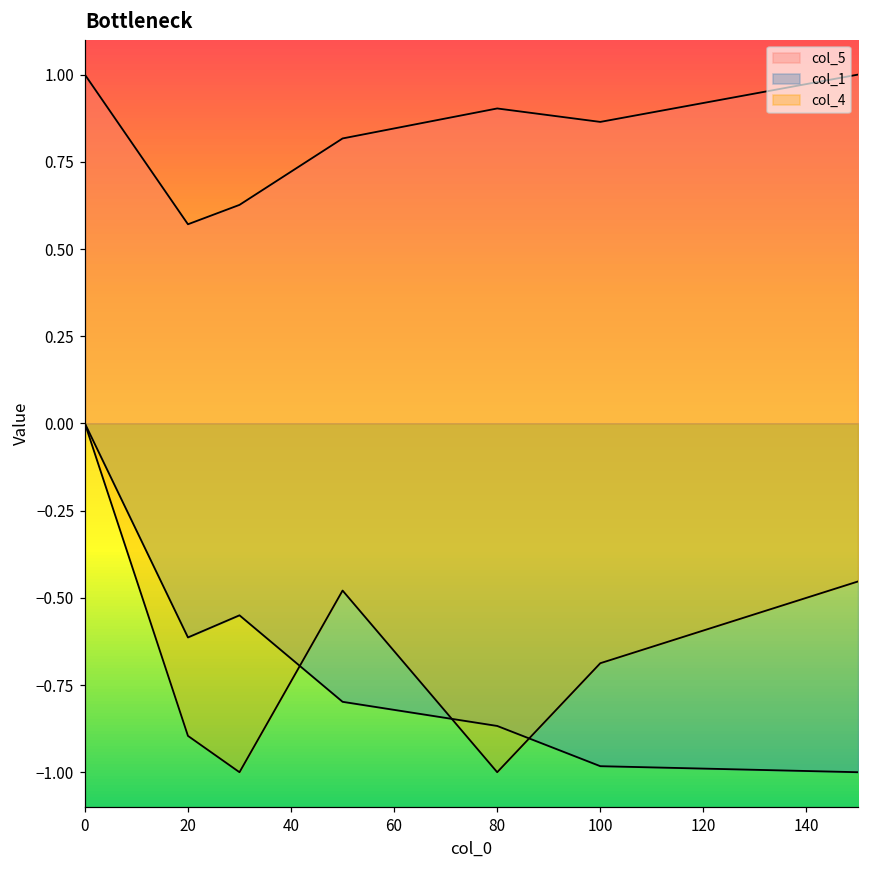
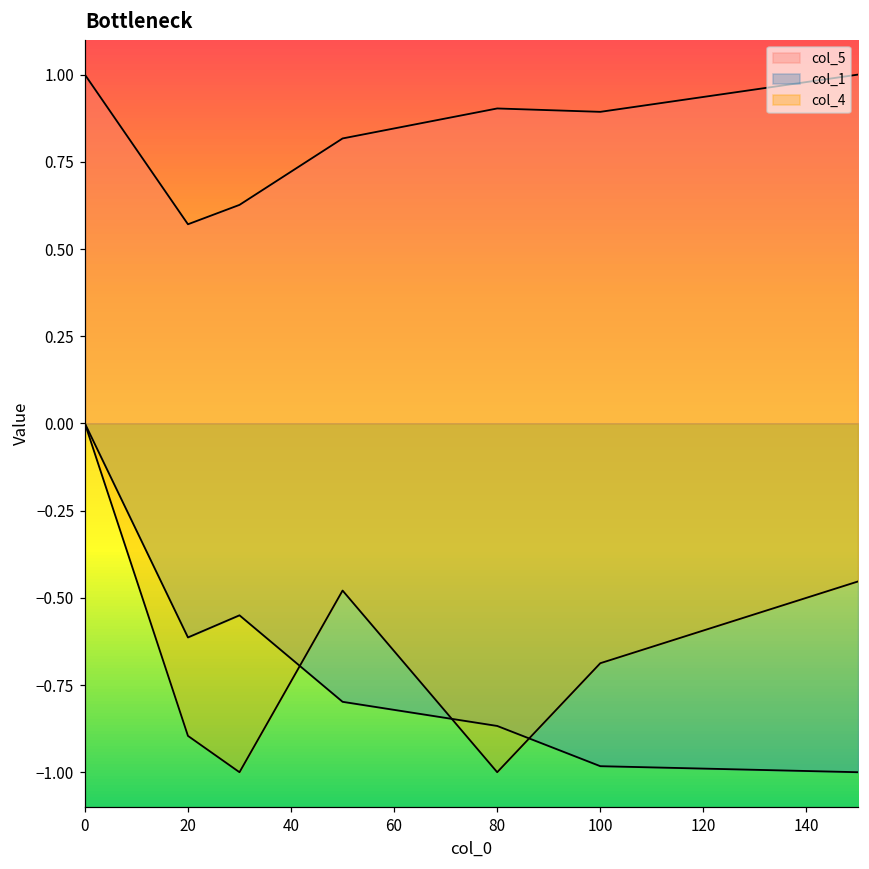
col_5, 100: 0.86 -> 0.89
